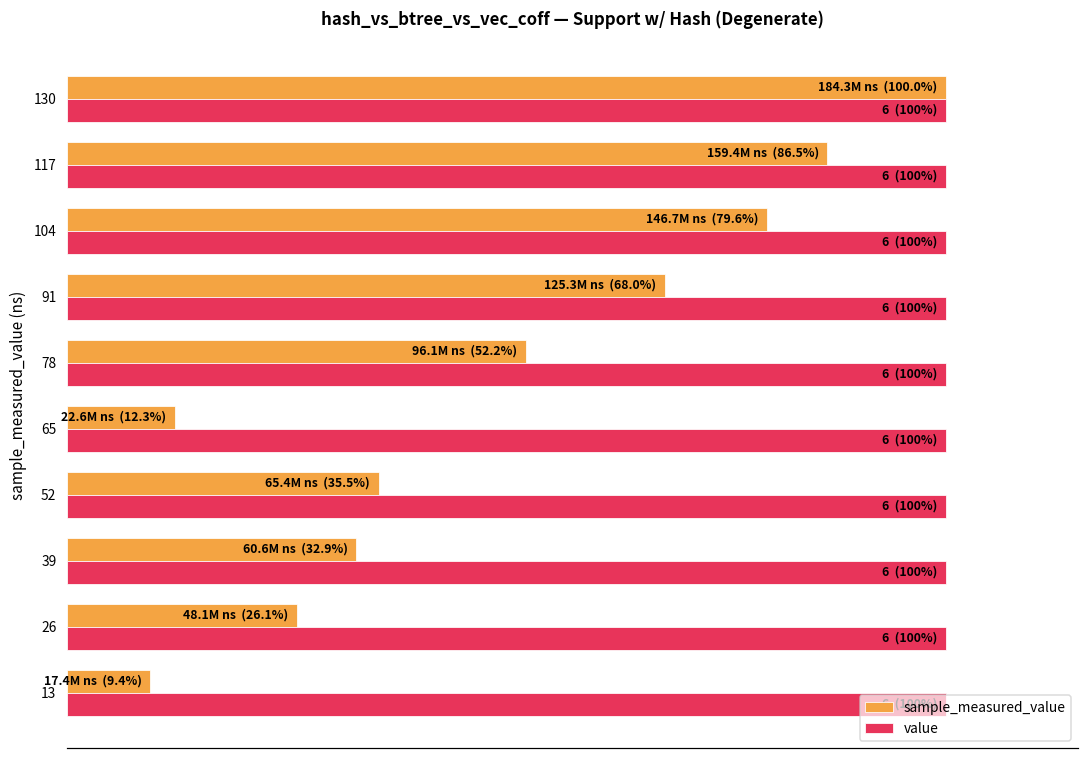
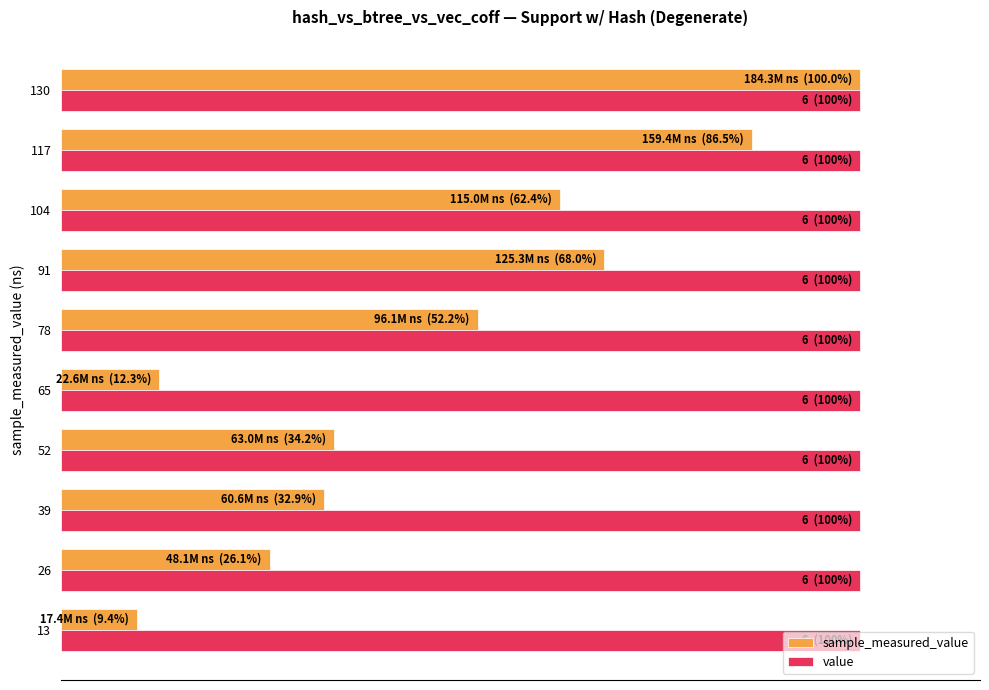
sample_measured_value, 104: 146.7M ns (79.6%) -> 115.0M ns (62.4%)
sample_measured_value, 52: 65.4M ns (35.5%) -> 63.0M ns (34.2%)
